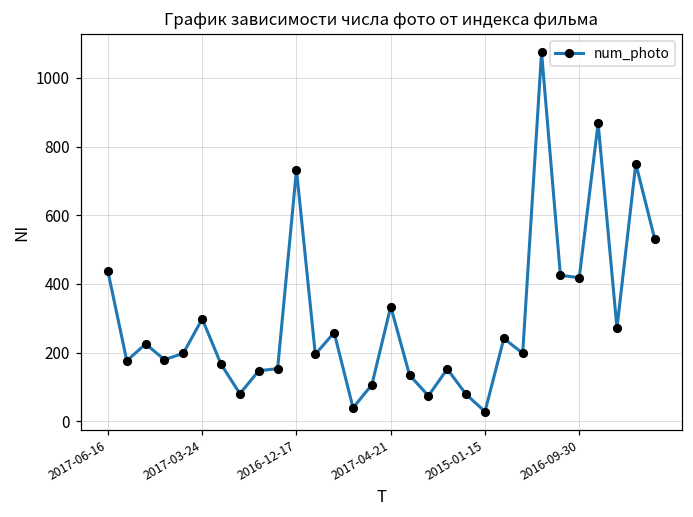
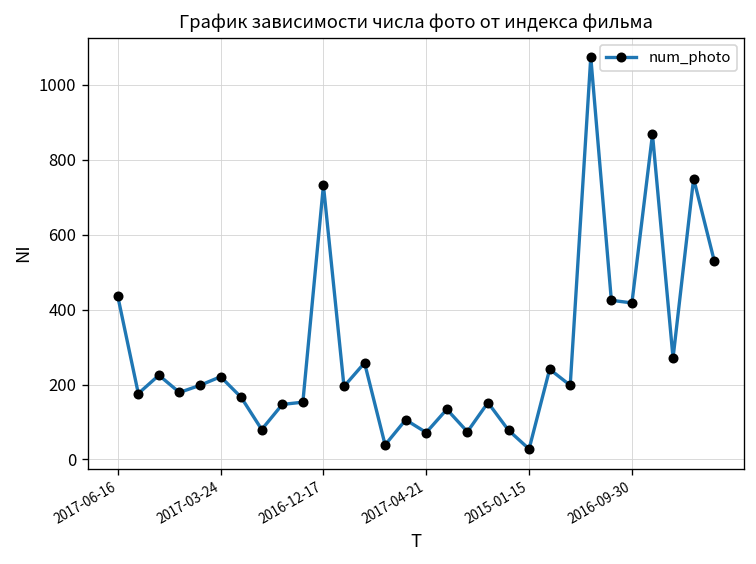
2017-03-24: 300 -> 220
2017-04-21: 330 -> 70
